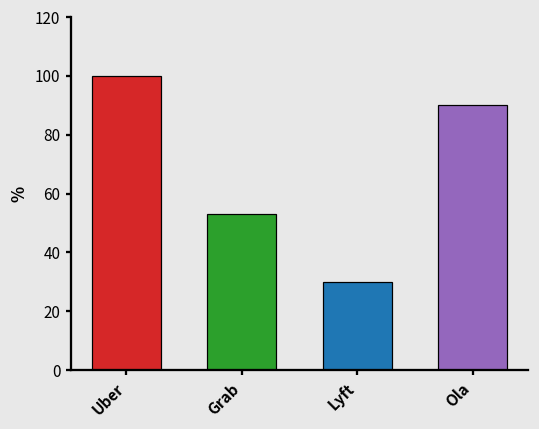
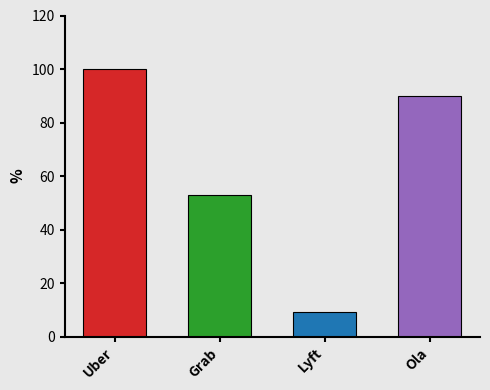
Lyft: 30 -> 9
